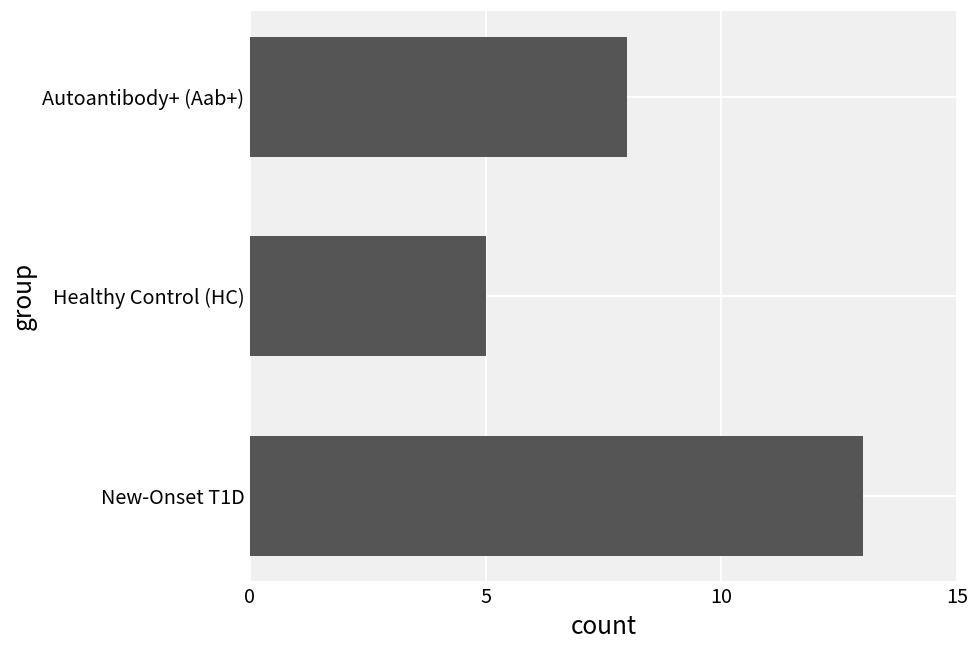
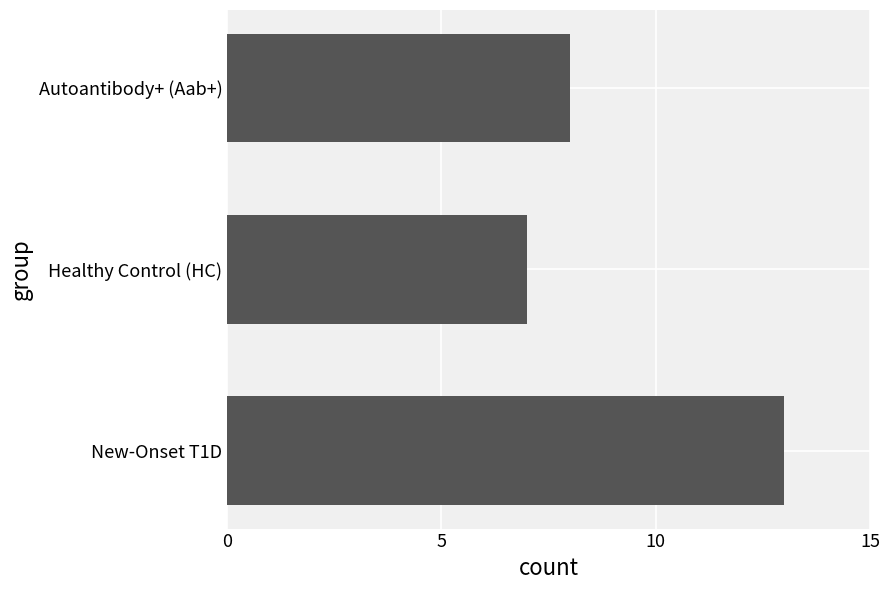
Healthy Control (HC): 5 -> 7
